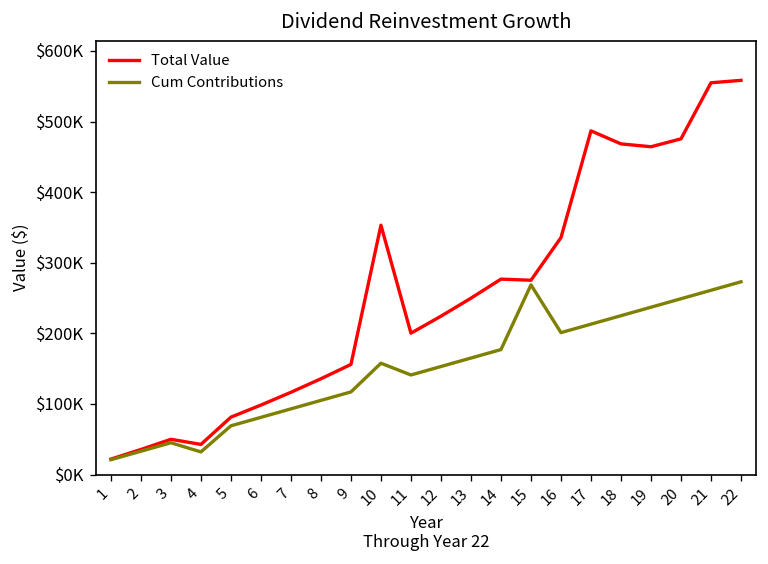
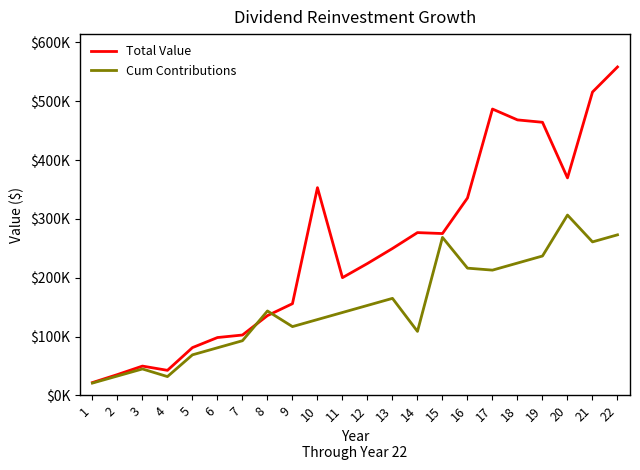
Total Value, 7: $120000 -> $100000
Cum Contributions, 8: $110000 -> $140000
Cum Contributions, 10: $160000 -> $130000
Cum Contributions, 14: $180000 -> $110000
Cum Contributions, 16: $200000 -> $220000
Total Value, 20: $480000 -> $370000
Cum Contributions, 20: $250000 -> $310000
Total Value, 21: $550000 -> $520000
